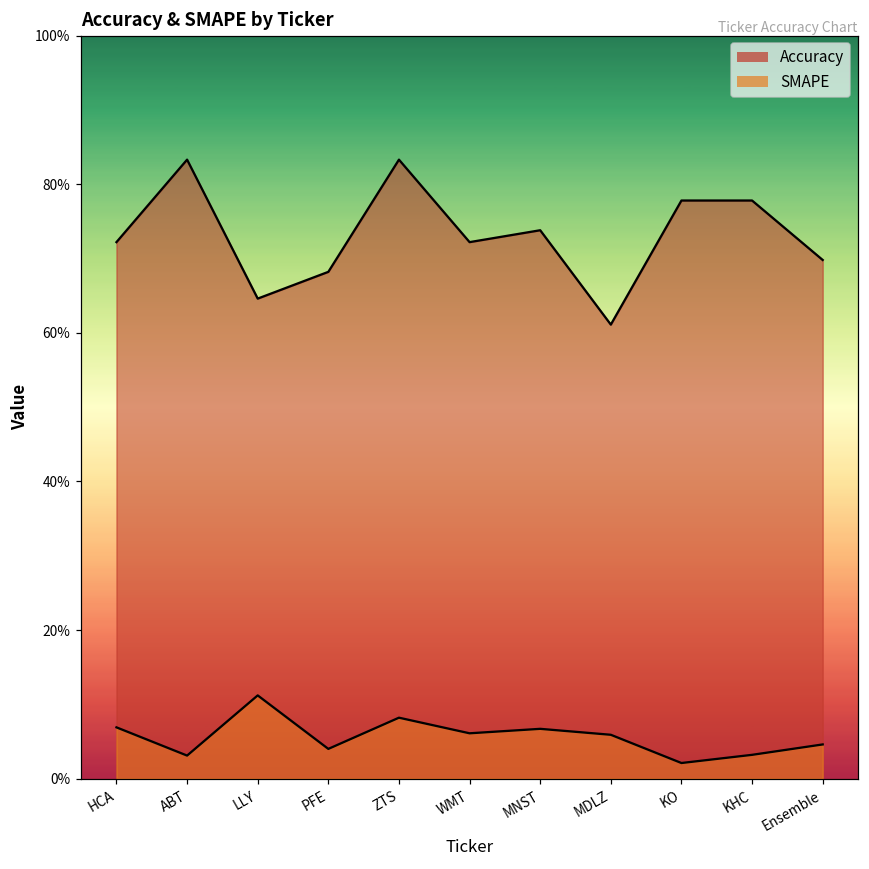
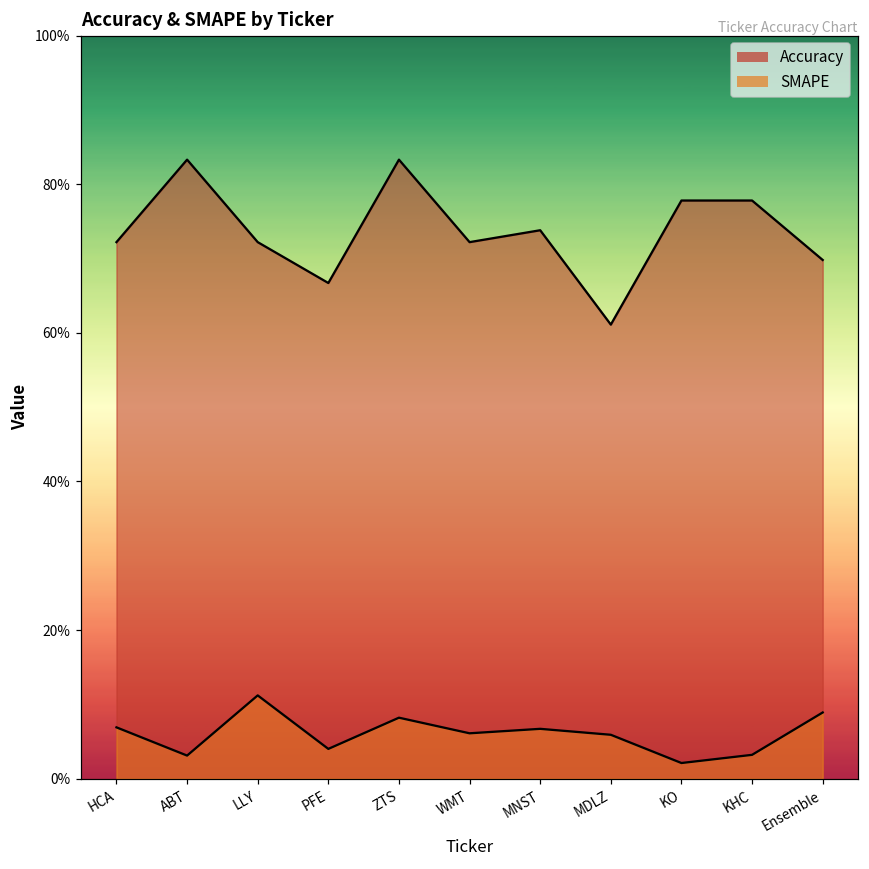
Accuracy, LLY: 65% -> 72%
Accuracy, PFE: 68% -> 67%
SMAPE, Ensemble: 5% -> 9%
